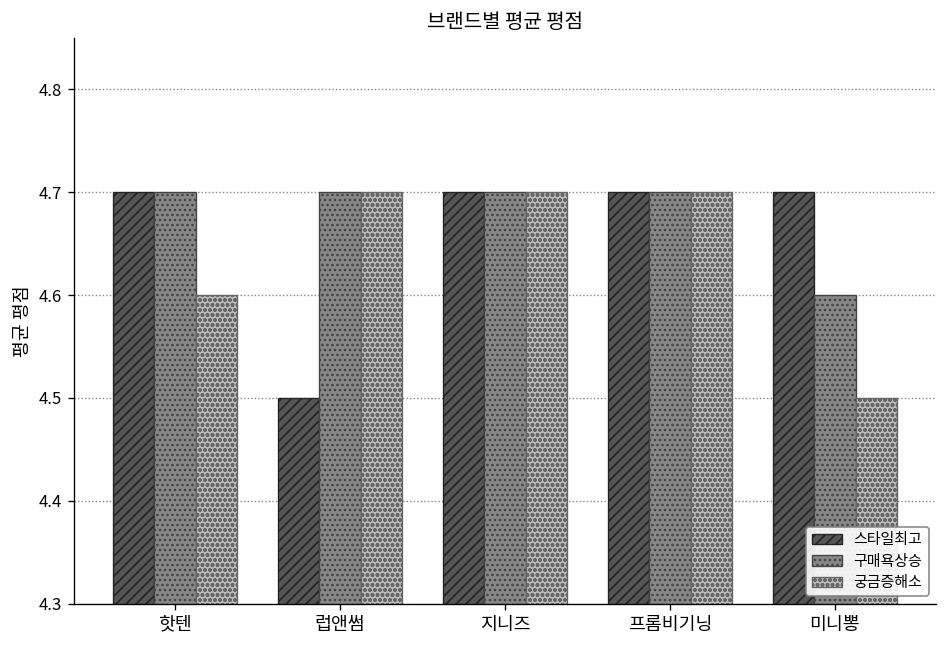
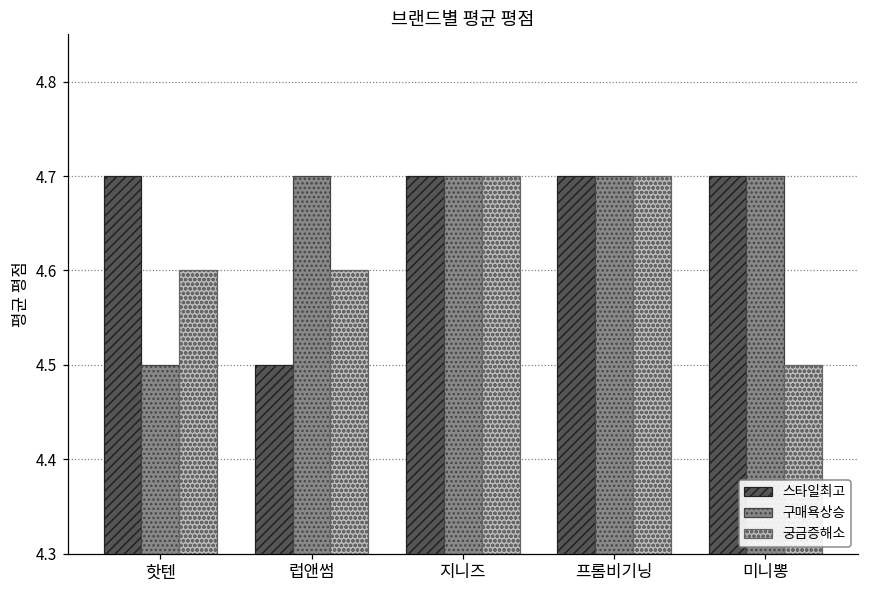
구매욕상승, 핫텐: 4.7 -> 4.5
궁금증해소, 럽앤썸: 4.7 -> 4.6
구매욕상승, 미니뽕: 4.6 -> 4.7
